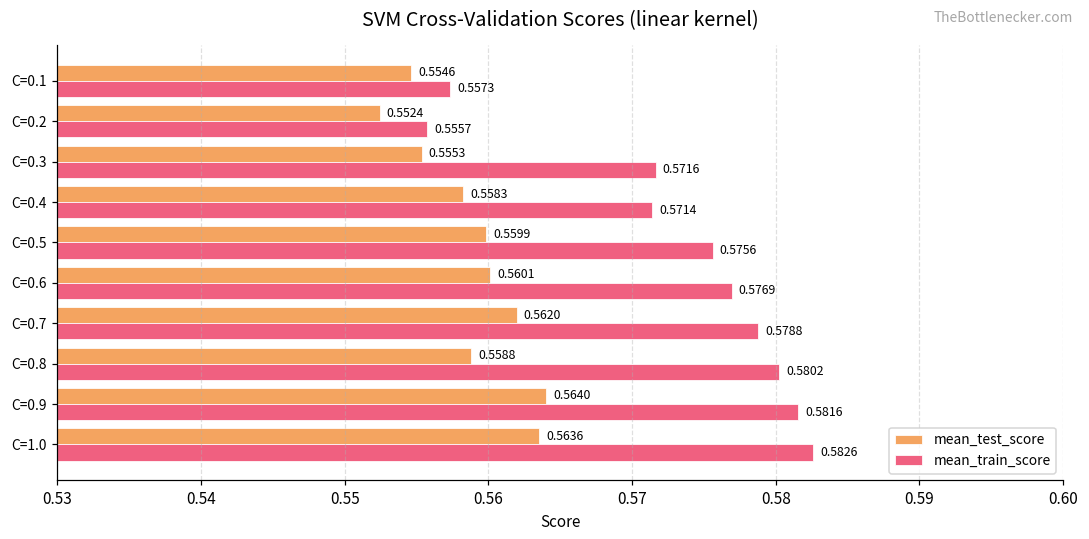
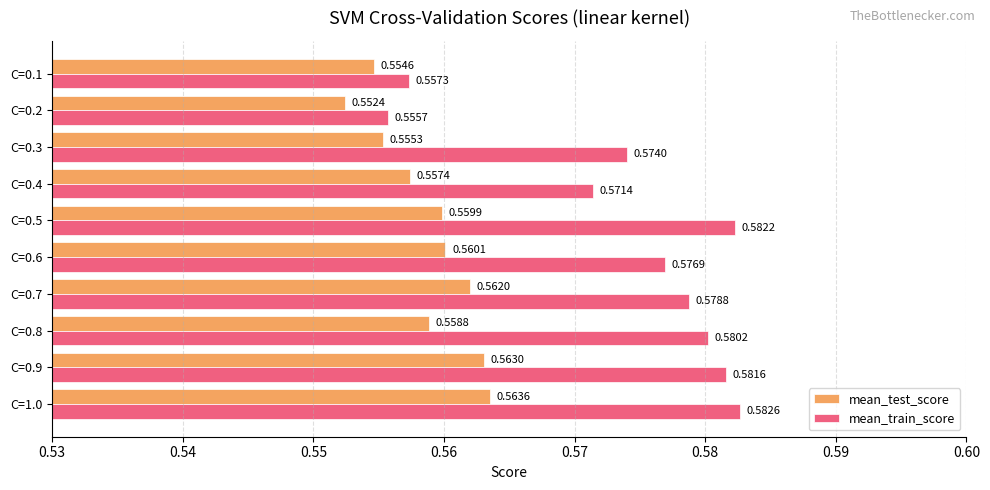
mean_train_score, C=0.3: 0.5716 -> 0.5740
mean_test_score, C=0.4: 0.5583 -> 0.5574
mean_train_score, C=0.5: 0.5756 -> 0.5822
mean_test_score, C=0.9: 0.5640 -> 0.5630
